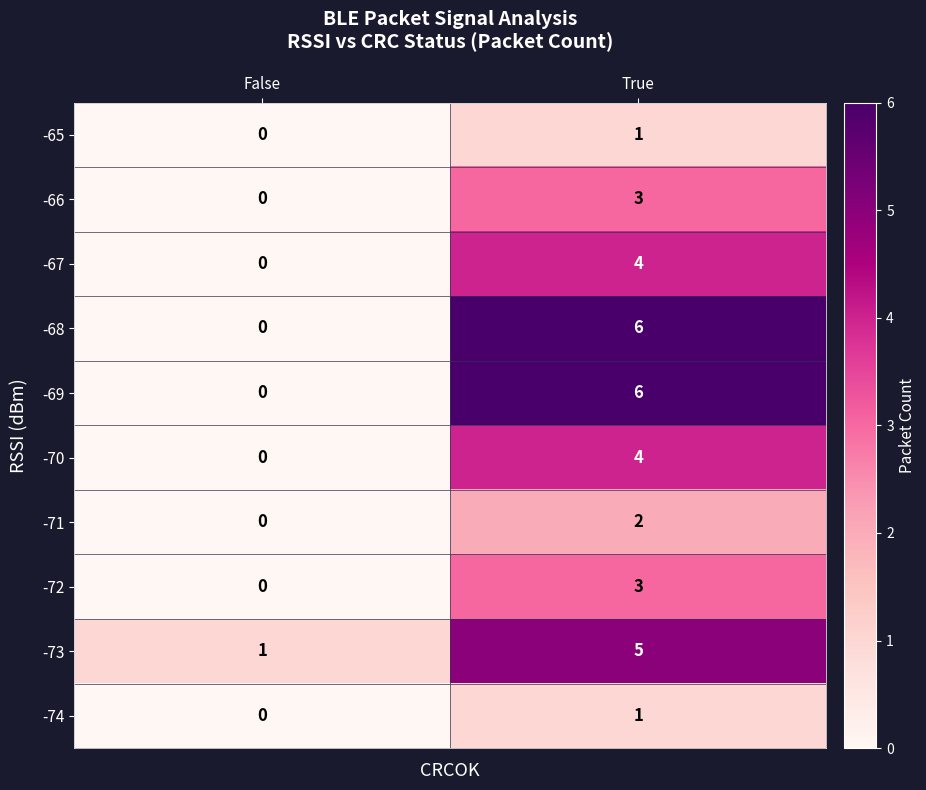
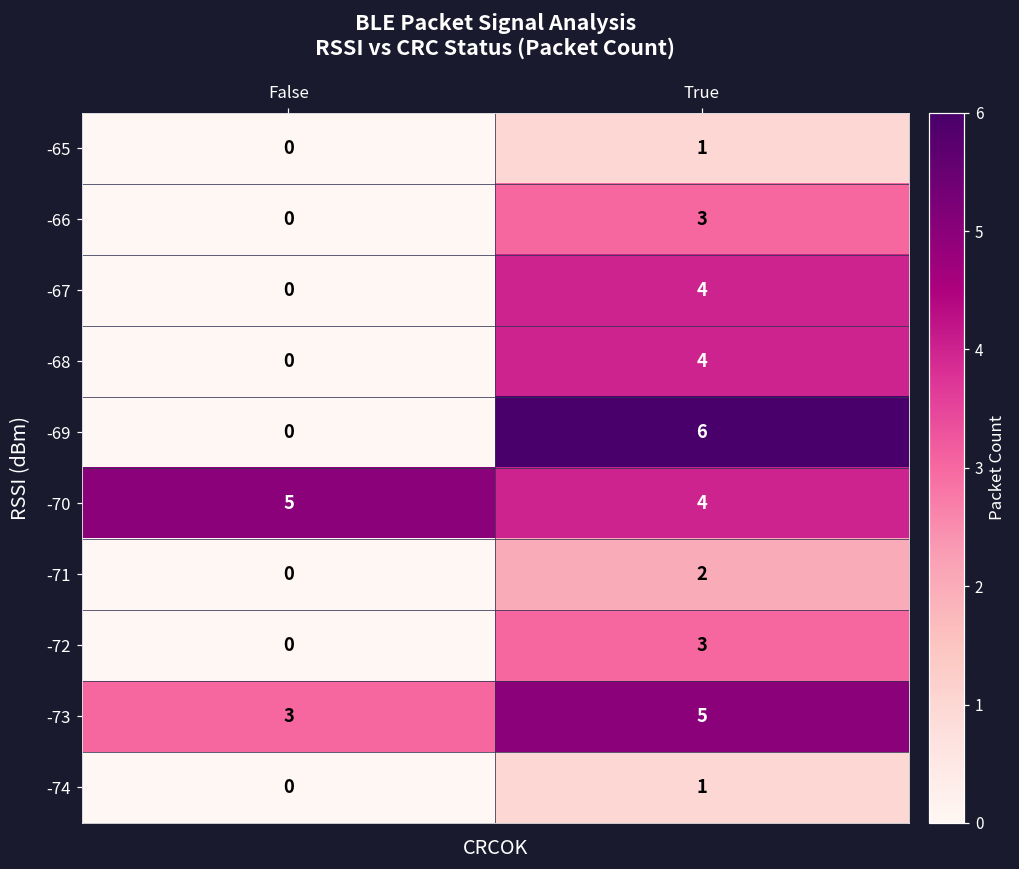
-68, True: 6 -> 4
-70, False: 0 -> 5
-73, False: 1 -> 3
